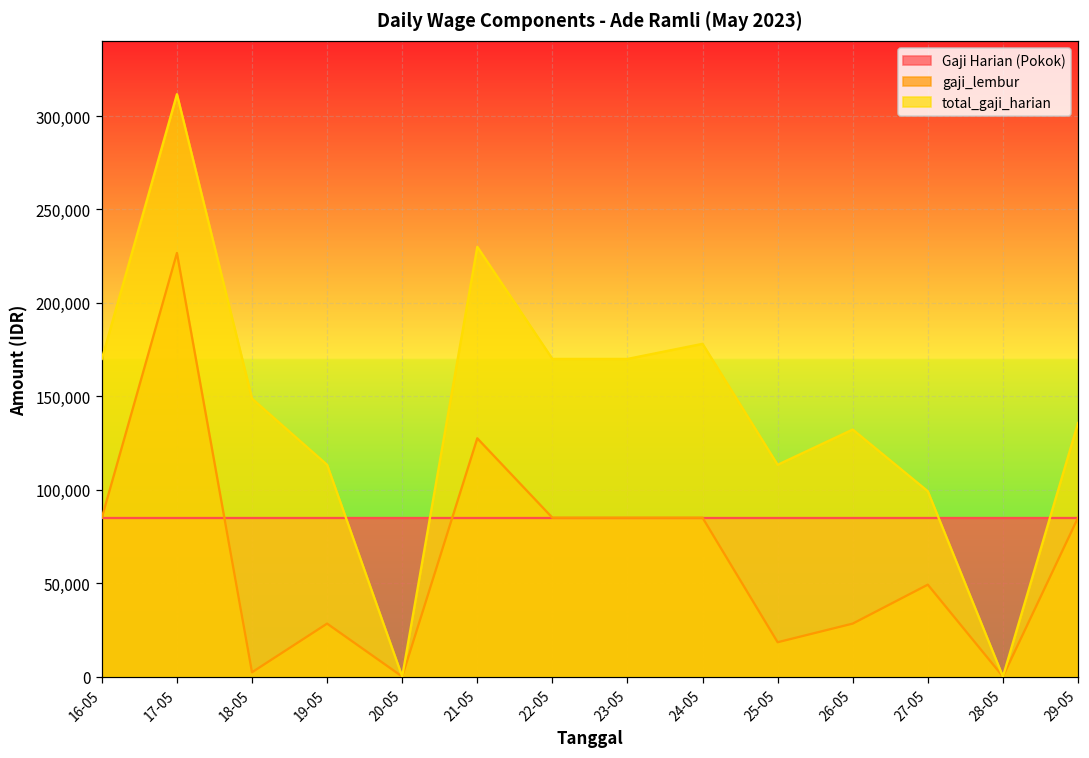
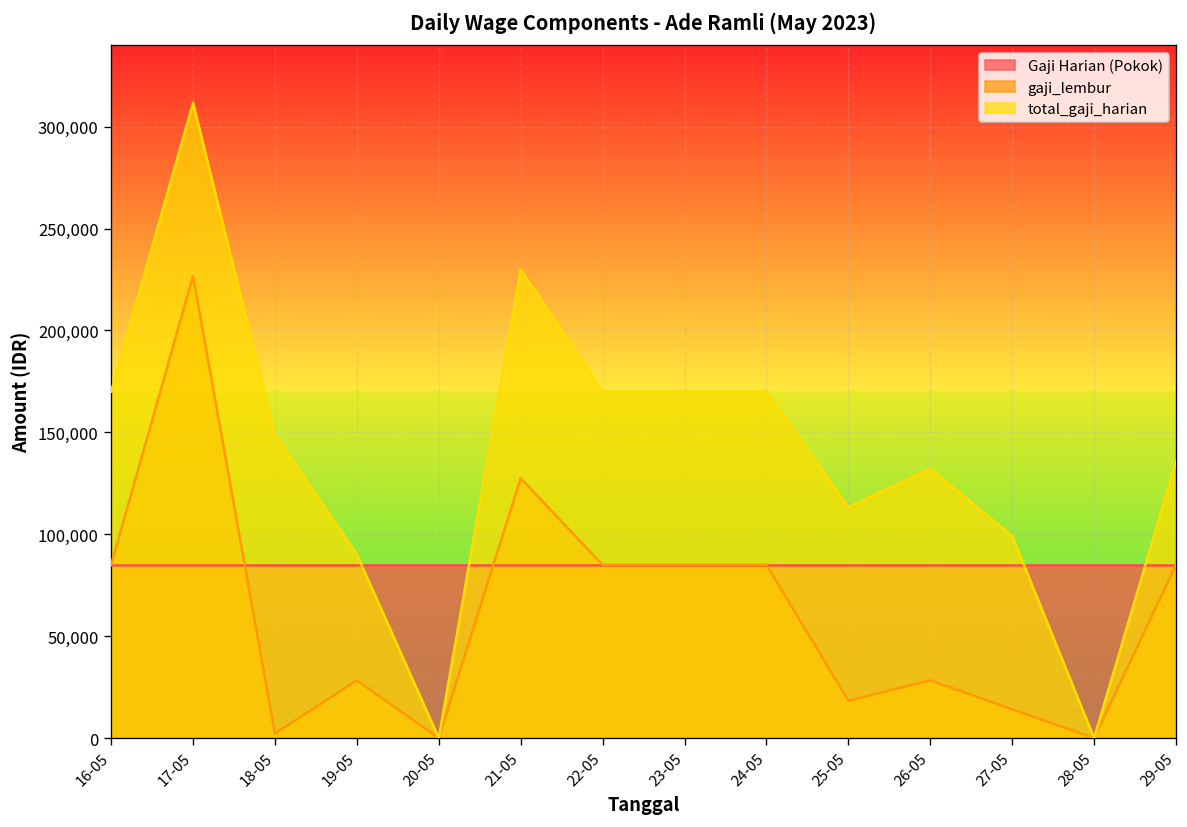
total_gaji_harian, 19-05: 113,000 -> 90,000
total_gaji_harian, 24-05: 178,000 -> 170,000
gaji_lembur, 27-05: 49,000 -> 14,000
